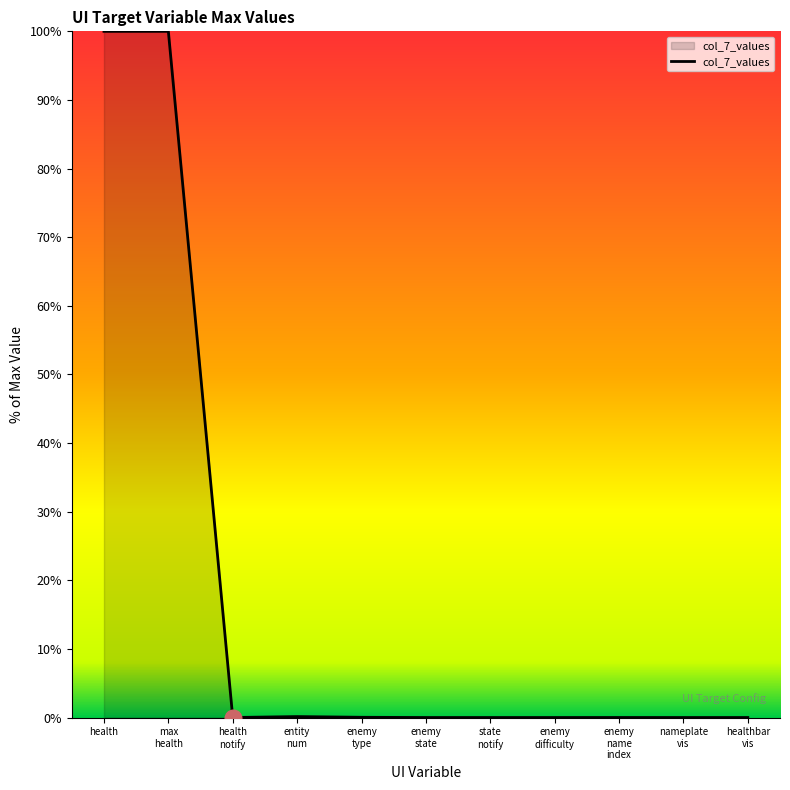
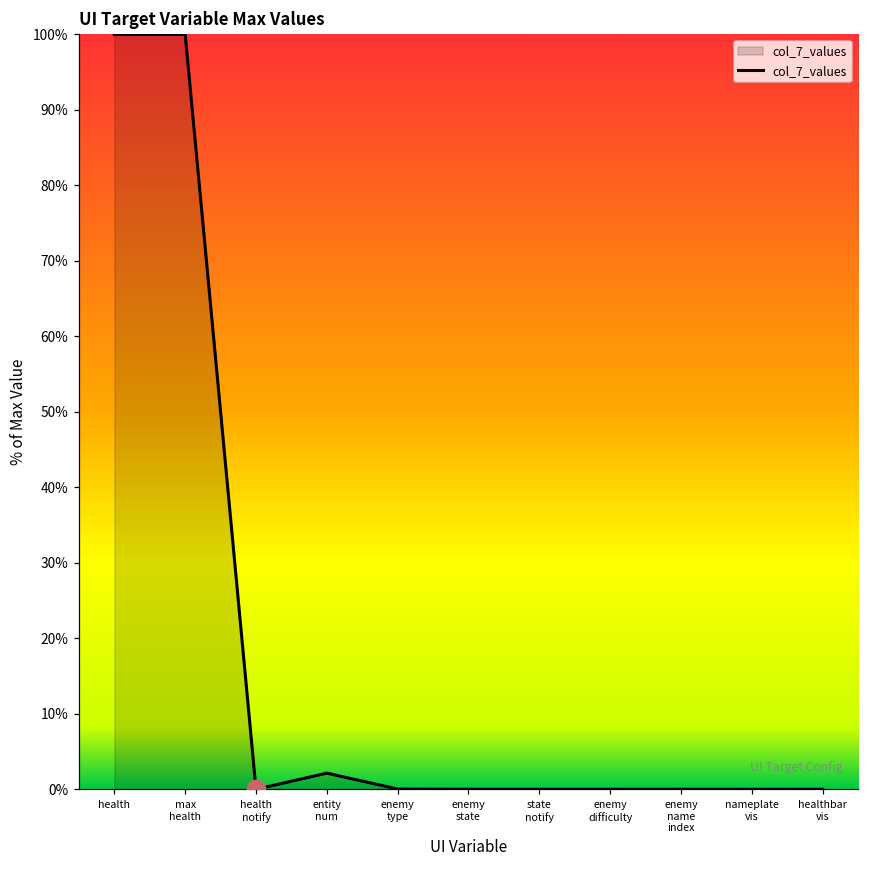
col_7_values, entity num: 0% -> 2%
